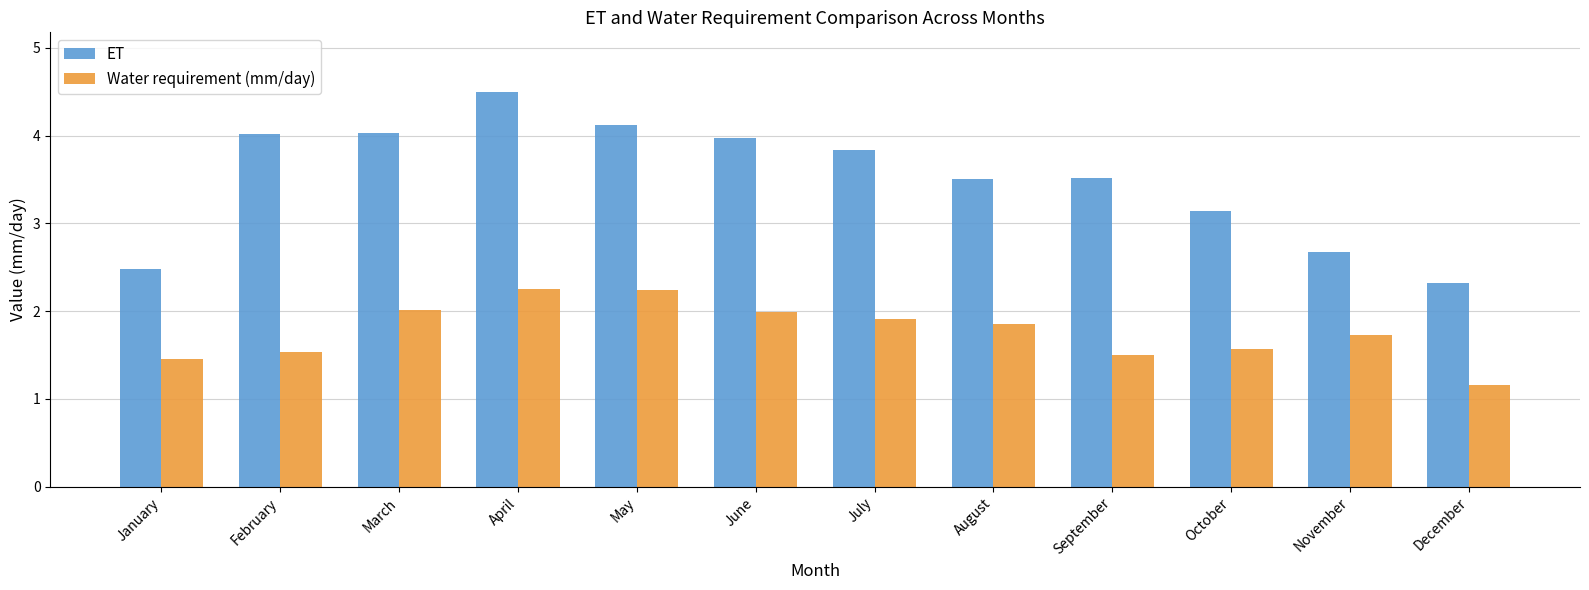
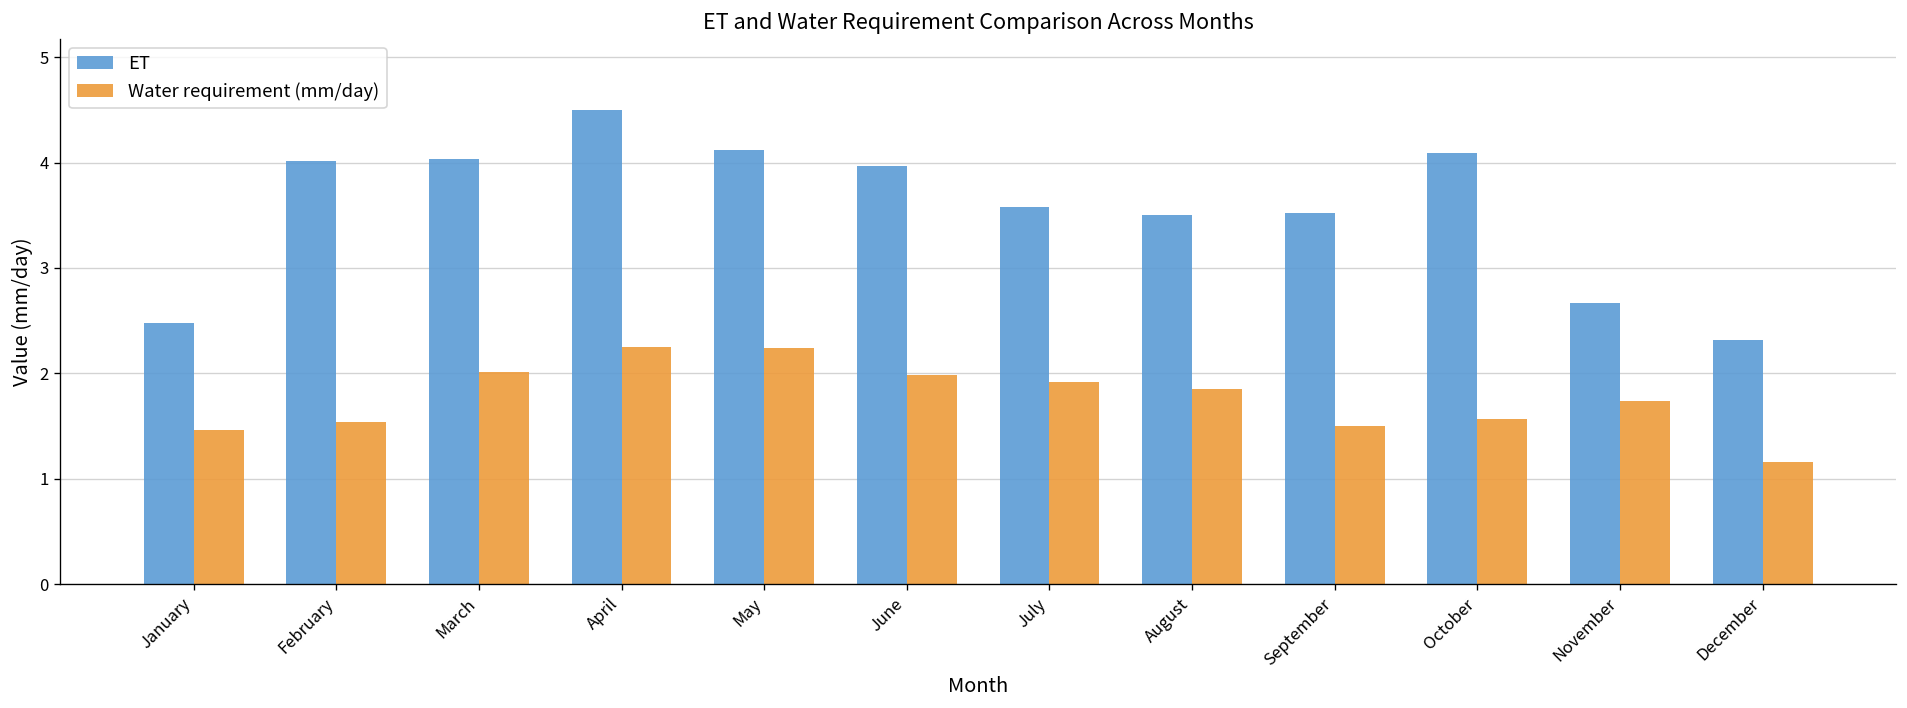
ET, July: 3.8 -> 3.6
ET, October: 3.1 -> 4.1
